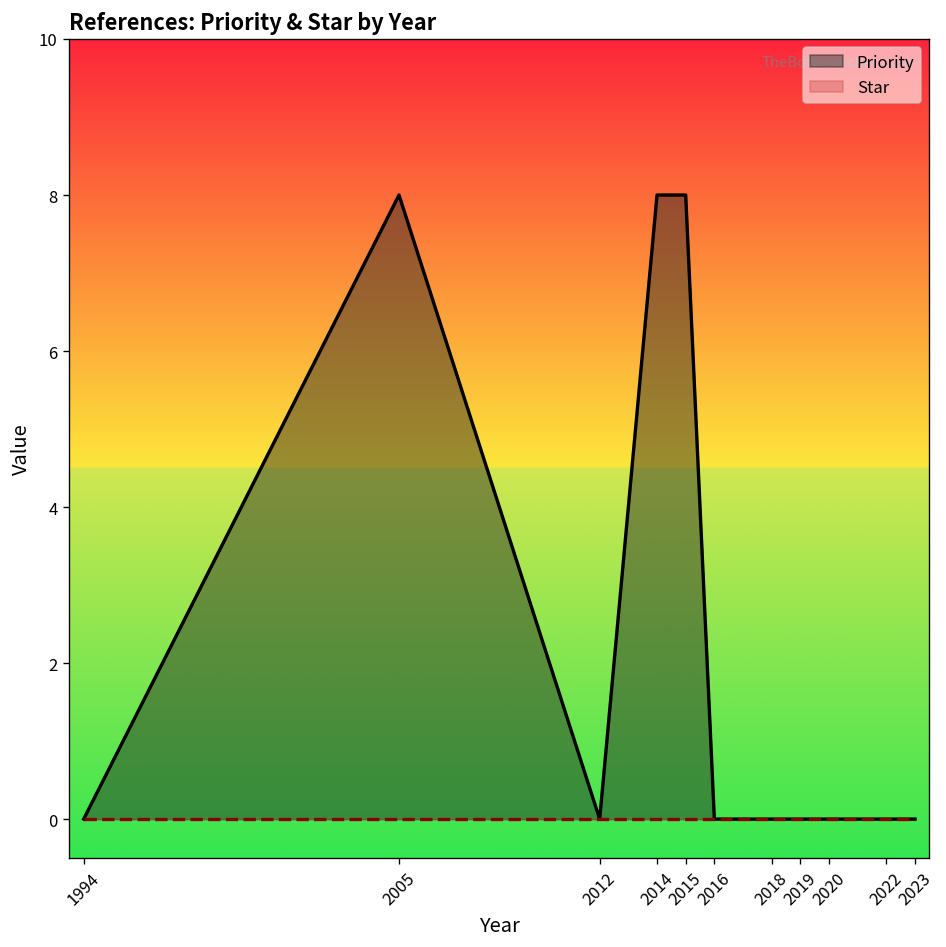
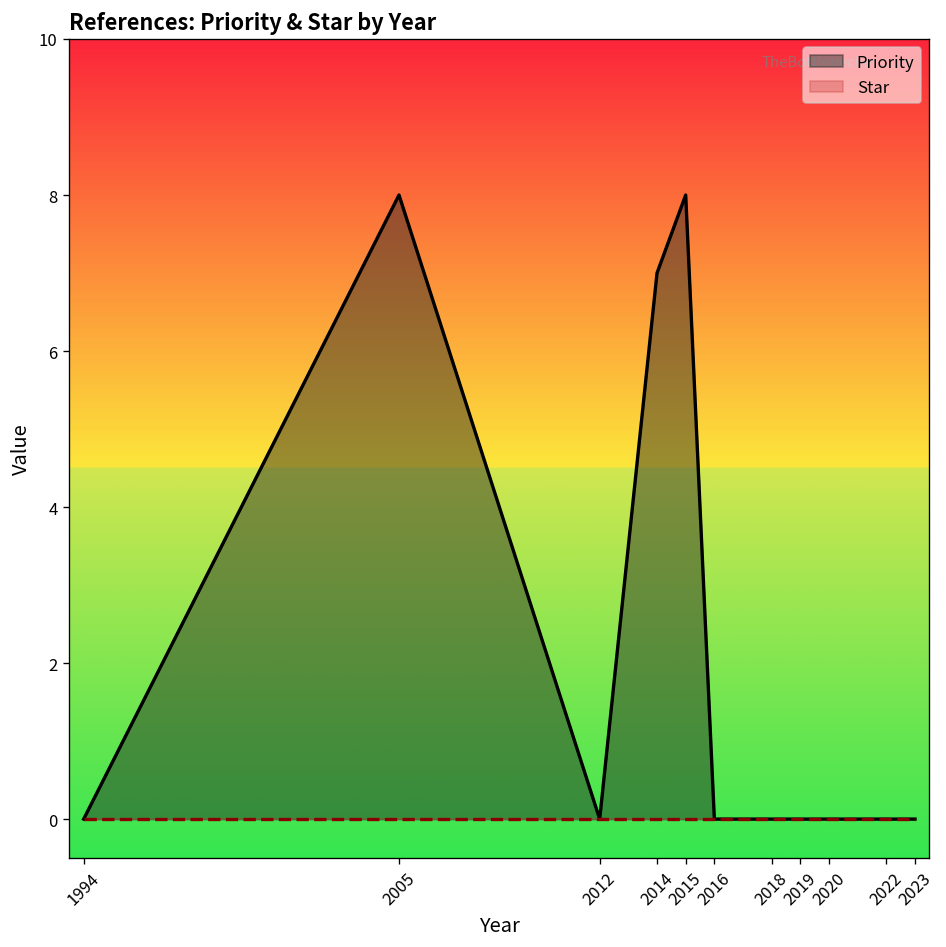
Priority, 2014: 8 -> 7
